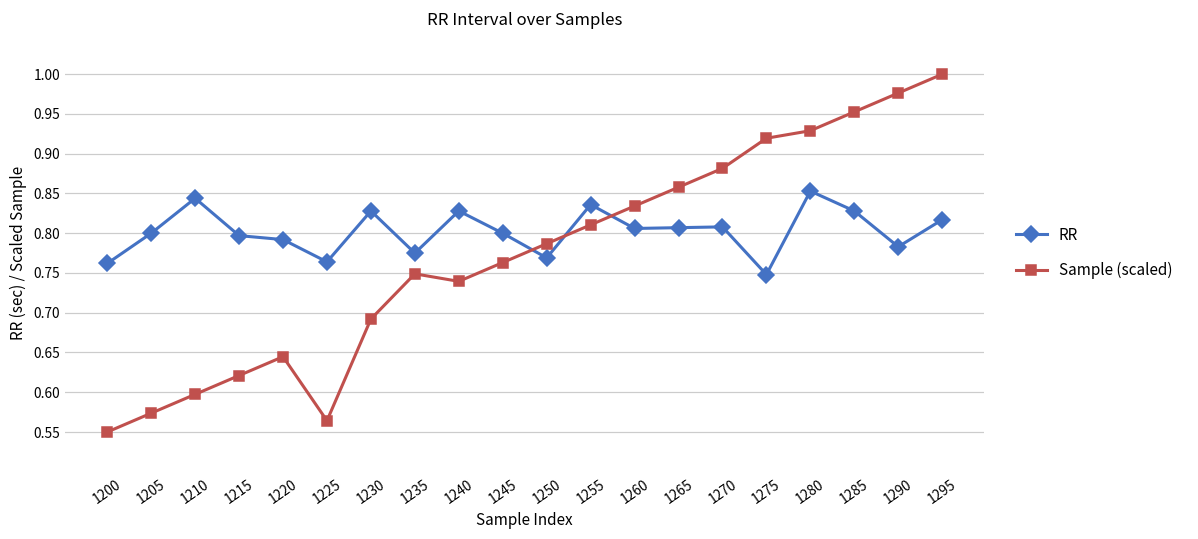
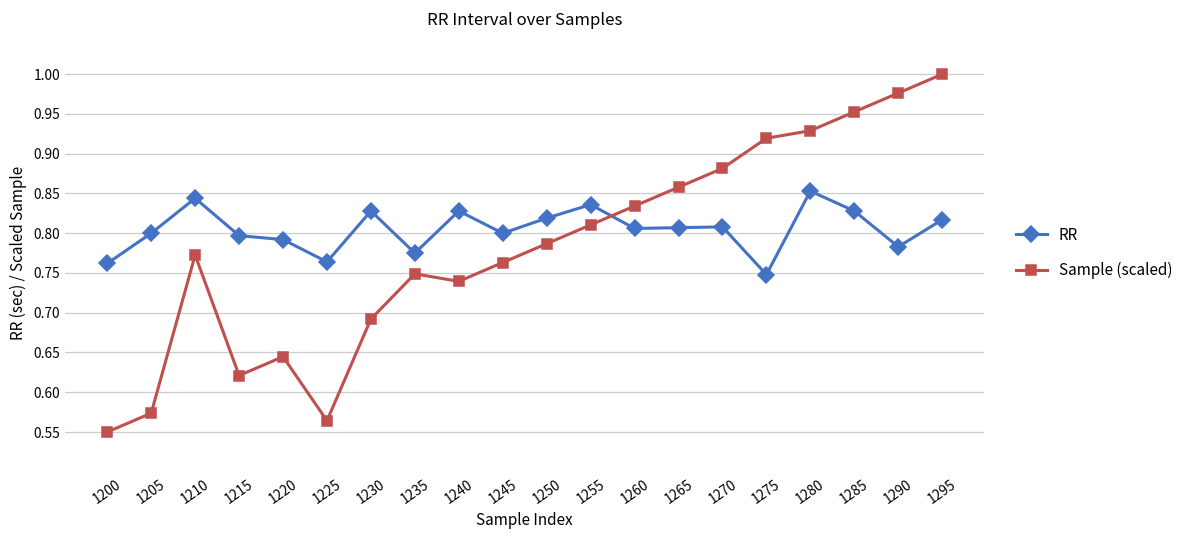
Sample (scaled), 1210: 0.60 -> 0.77
RR, 1250: 0.77 -> 0.82
